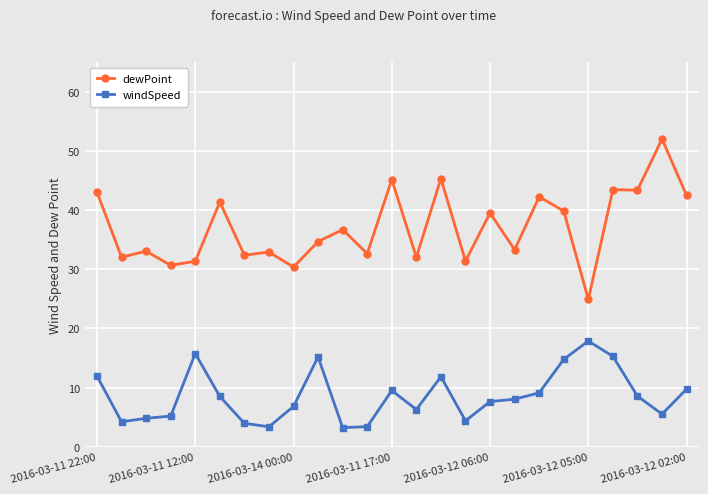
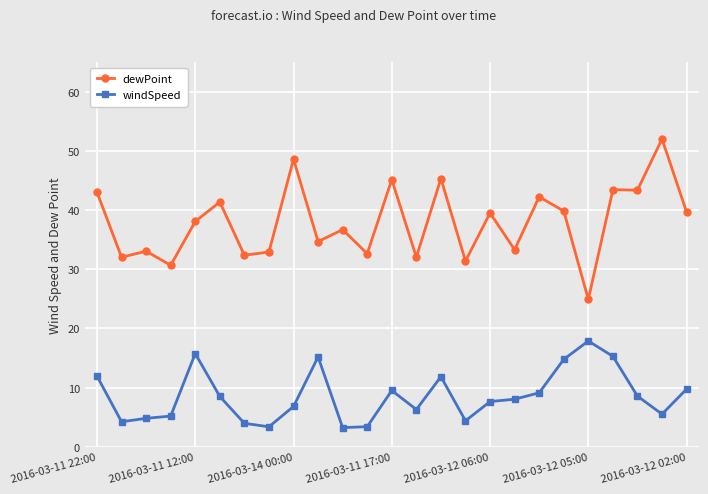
dewPoint, 2016-03-11 12:00: 31 -> 38
dewPoint, 2016-03-14 00:00: 30 -> 49
dewPoint, 2016-03-12 02:00: 42 -> 40
